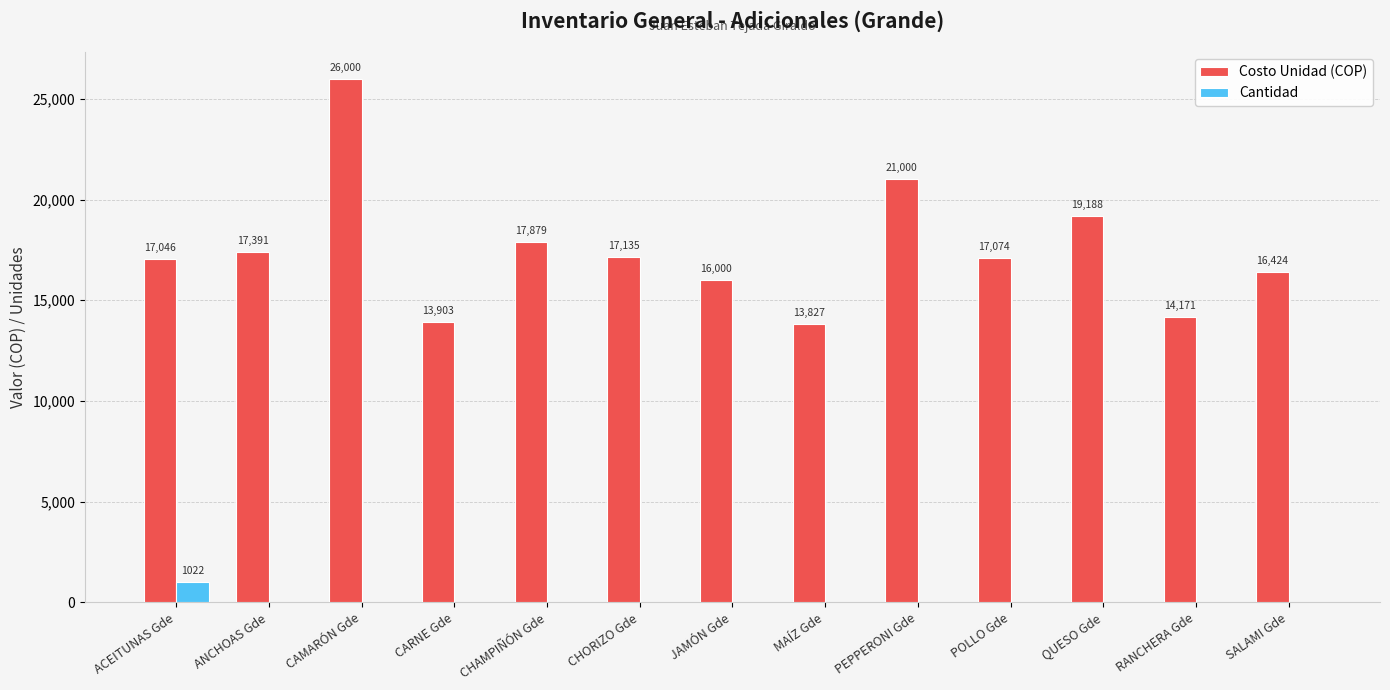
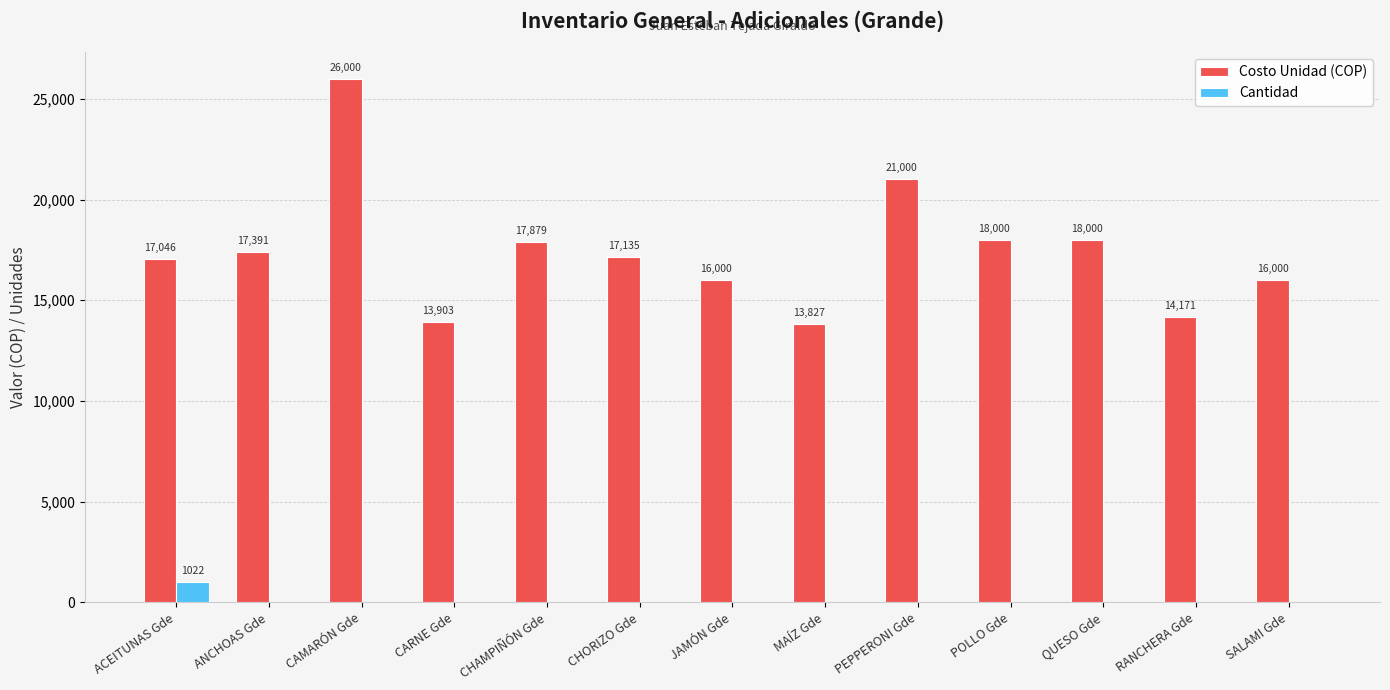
Costo Unidad (COP), POLLO Gde: 17,074 -> 18,000
Costo Unidad (COP), QUESO Gde: 19,188 -> 18,000
Costo Unidad (COP), SALAMI Gde: 16,424 -> 16,000
